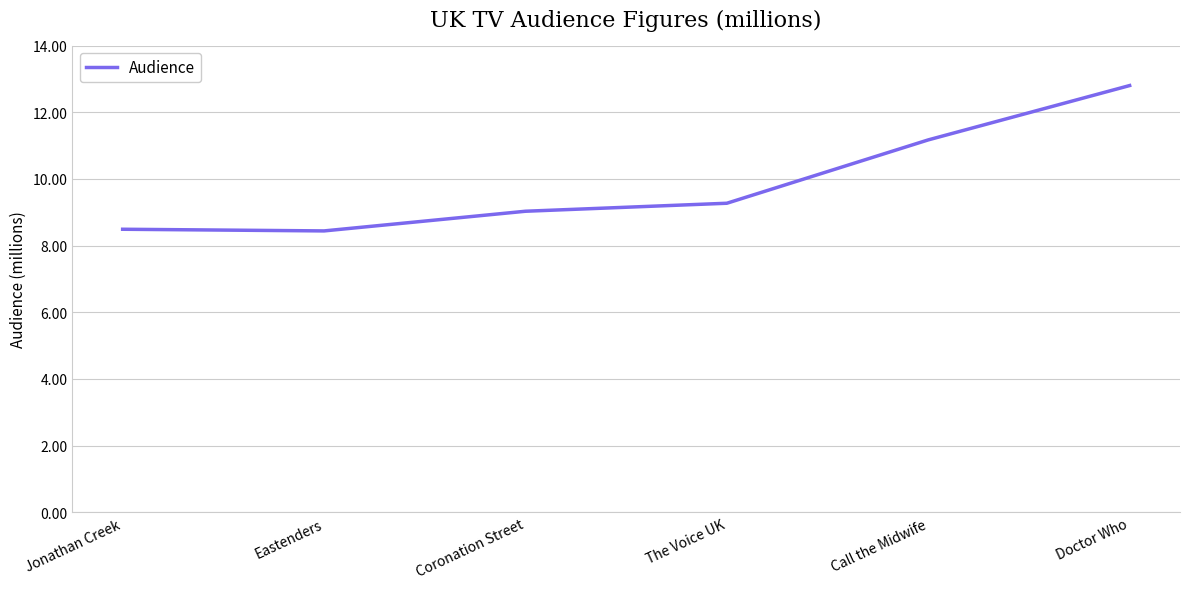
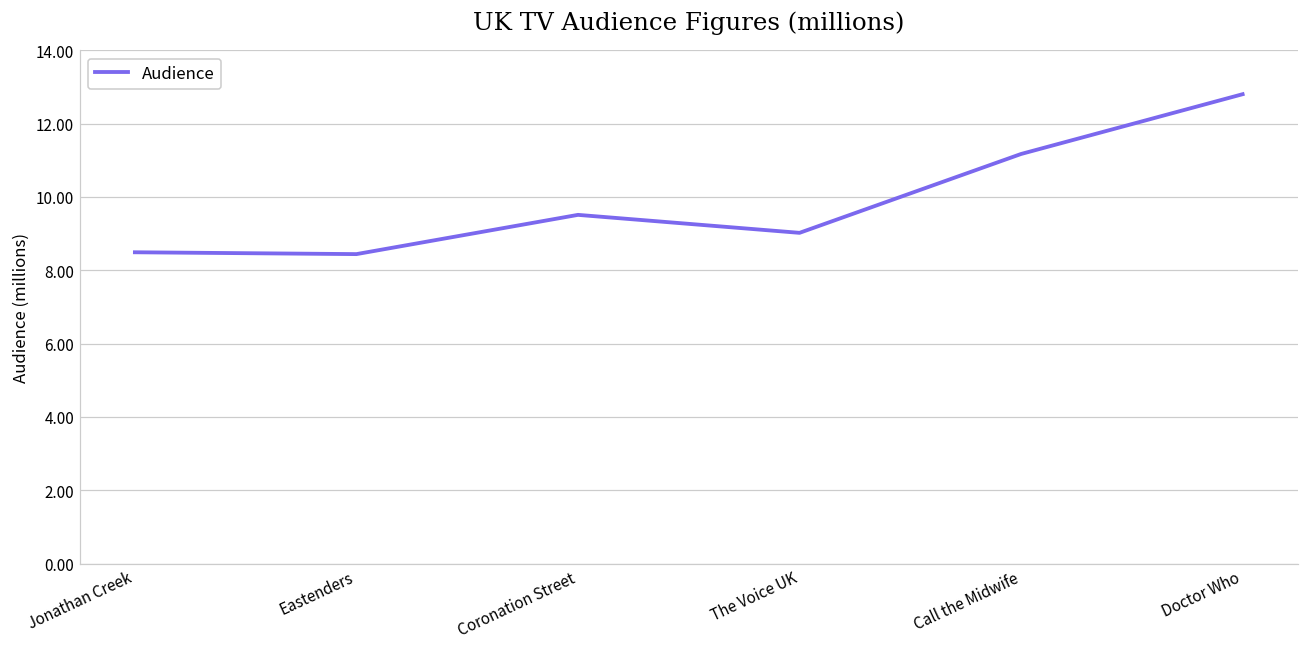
Coronation Street: 9.0 -> 9.5
The Voice UK: 9.3 -> 9.0
